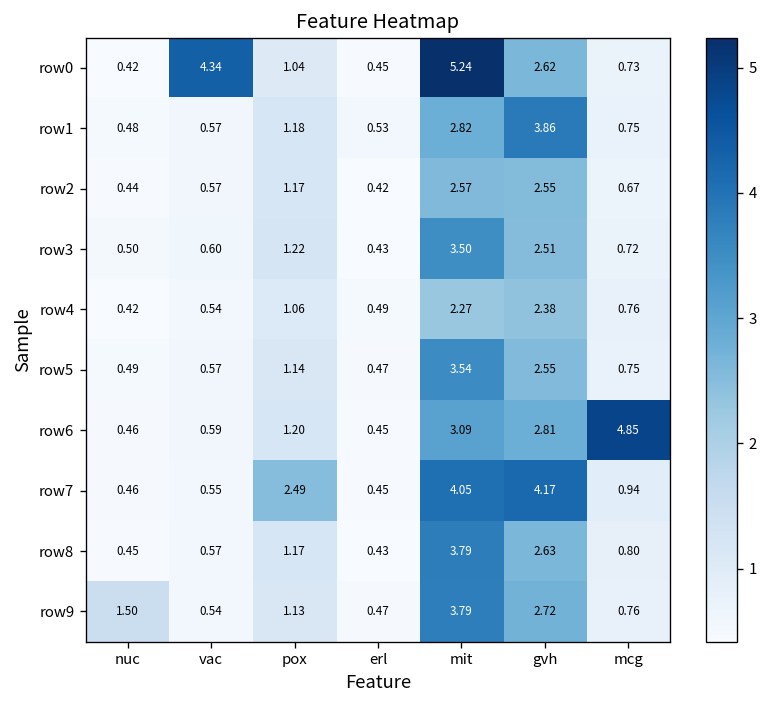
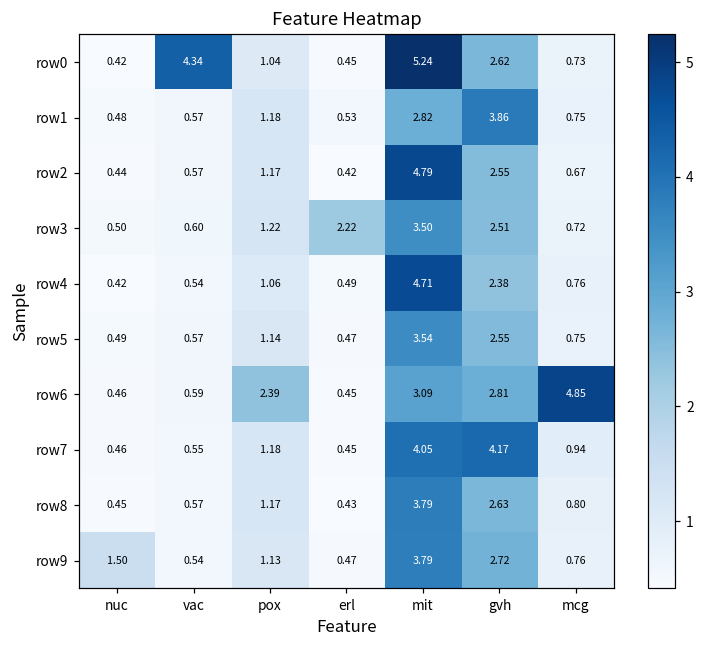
row2, mit: 2.57 -> 4.79
row3, erl: 0.43 -> 2.22
row4, mit: 2.27 -> 4.71
row6, pox: 1.20 -> 2.39
row7, pox: 2.49 -> 1.18
